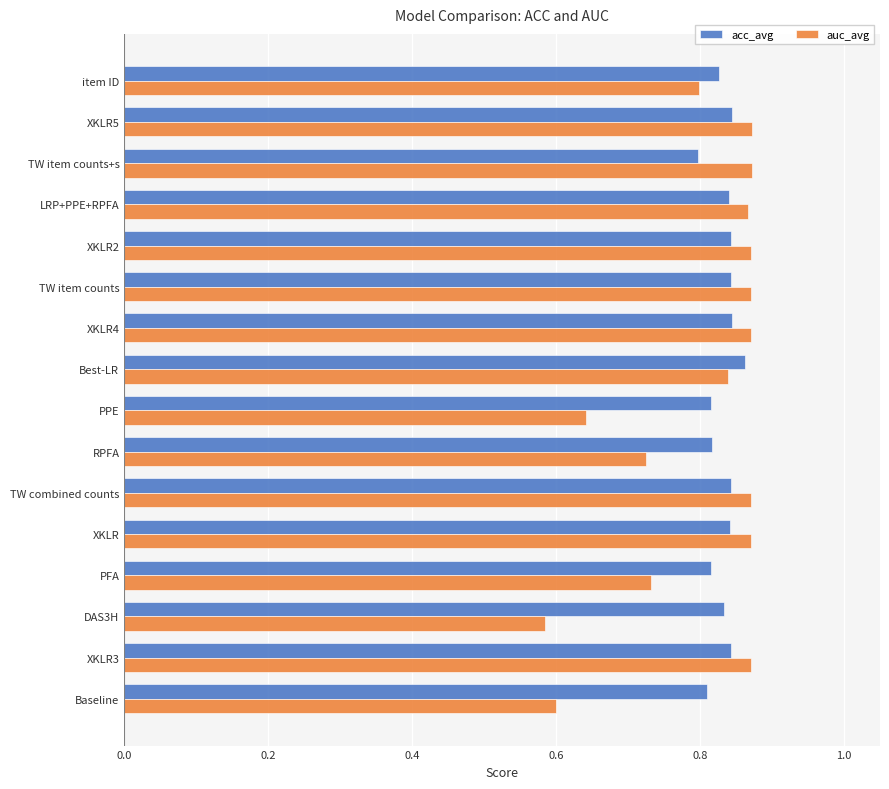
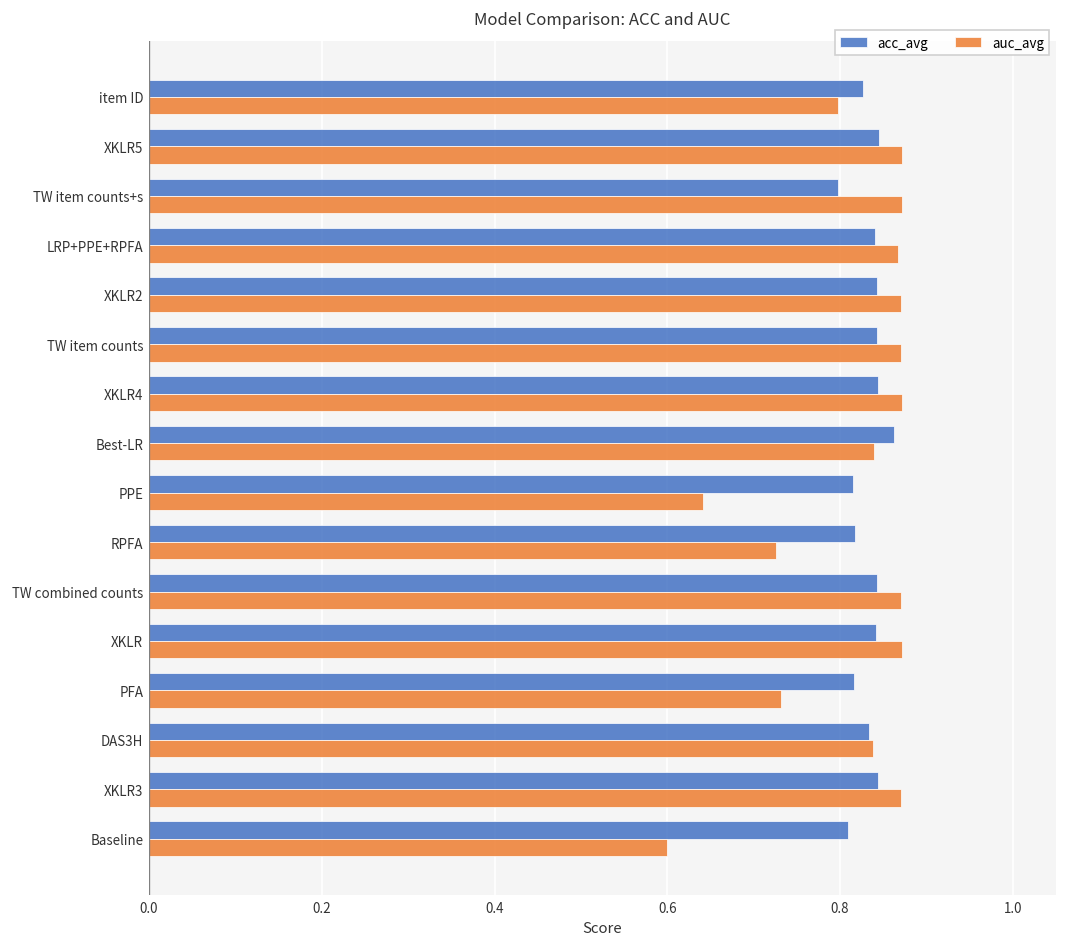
auc_avg, DAS3H: 0.58 -> 0.84
